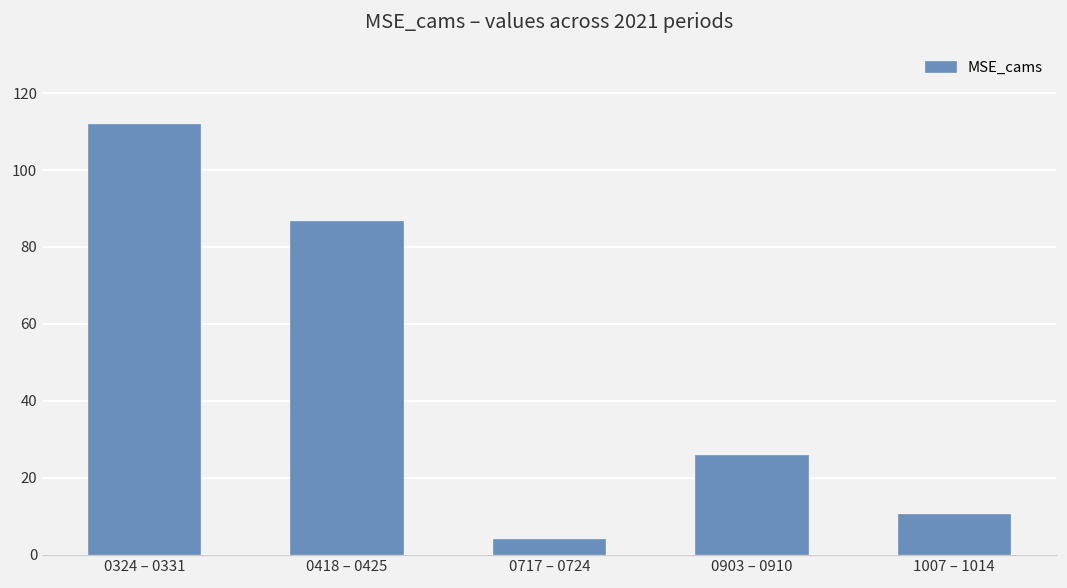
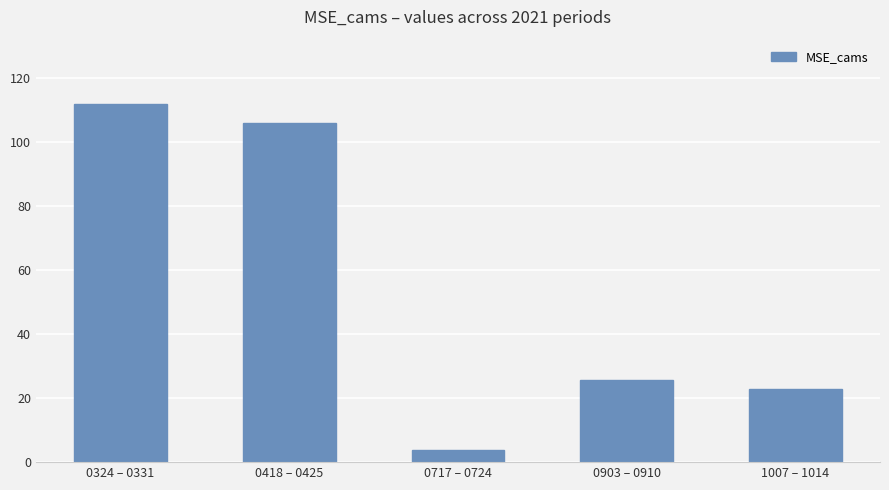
0418 – 0425: 87 -> 106
1007 – 1014: 10 -> 23
